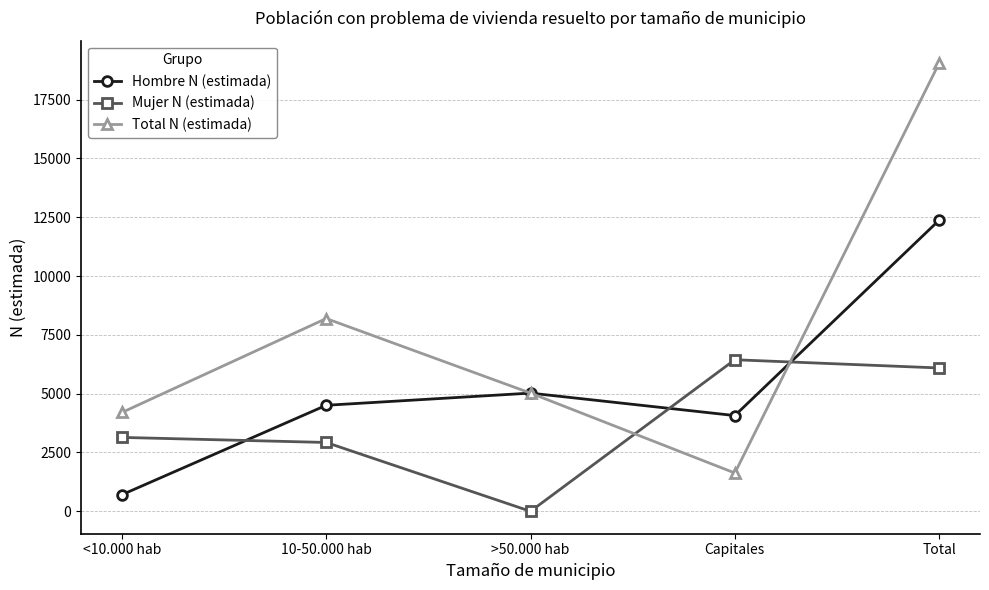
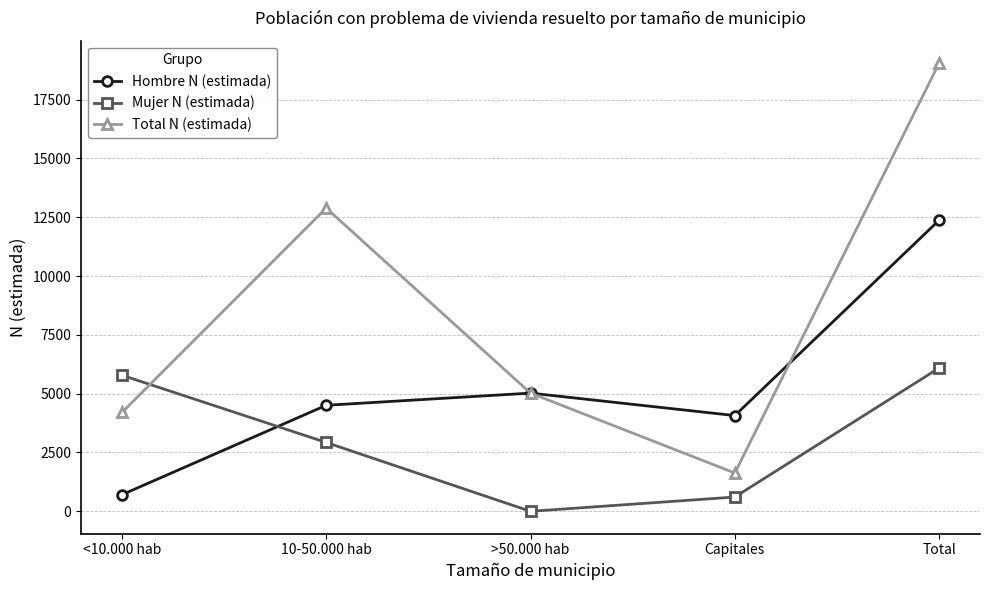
Mujer N (estimada), <10.000 hab: 3100 -> 5800
Total N (estimada), 10-50.000 hab: 8200 -> 12900
Mujer N (estimada), Capitales: 6400 -> 600
